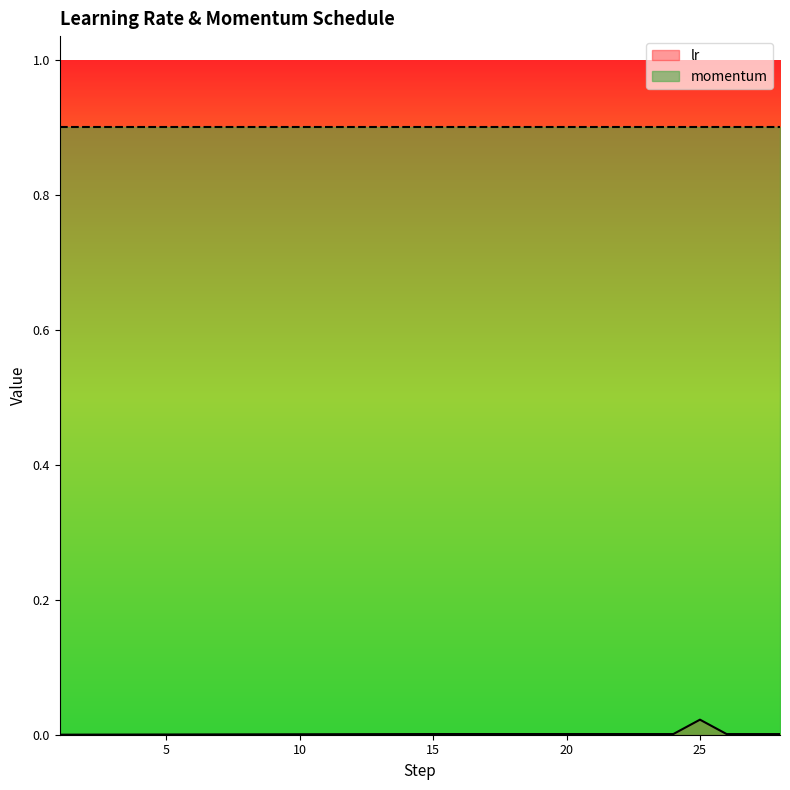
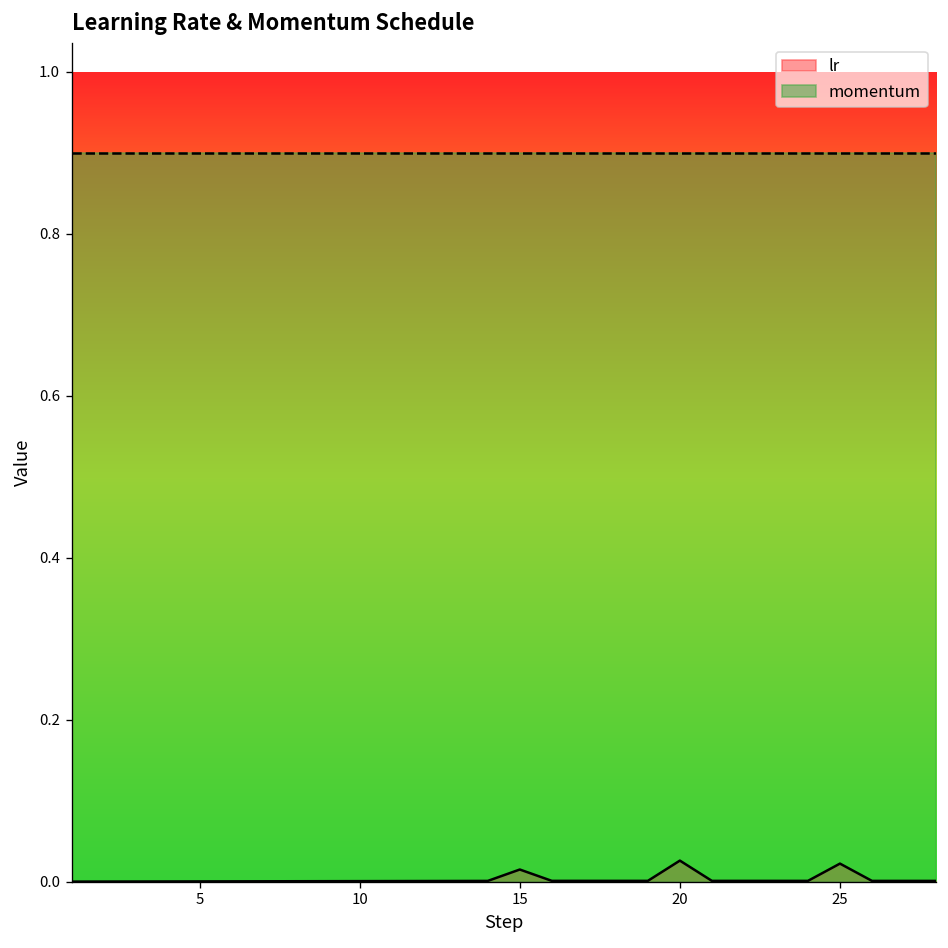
lr, 15: 0.00 -> 0.02
lr, 20: 0.00 -> 0.03
